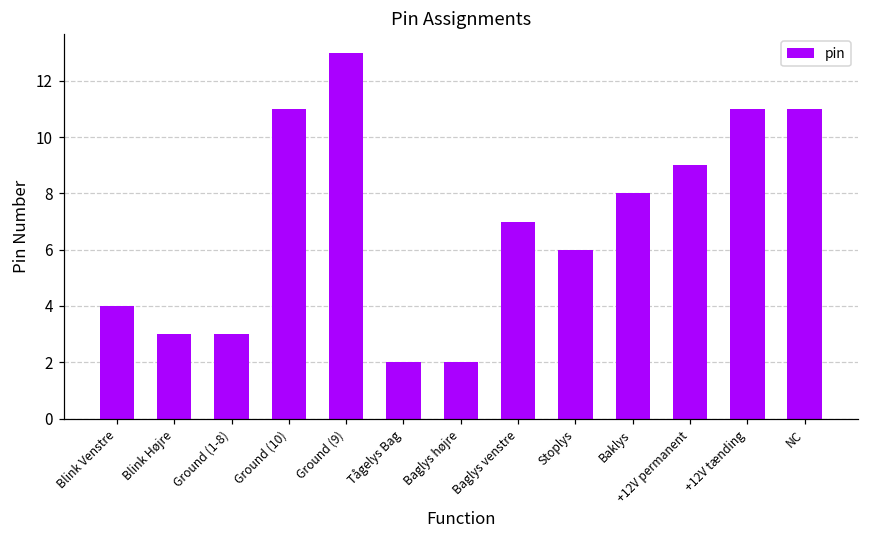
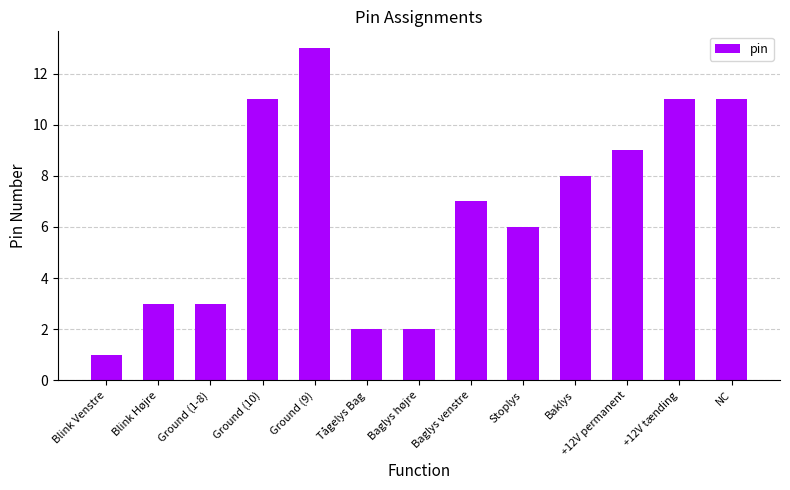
Blink Venstre: 4 -> 1
